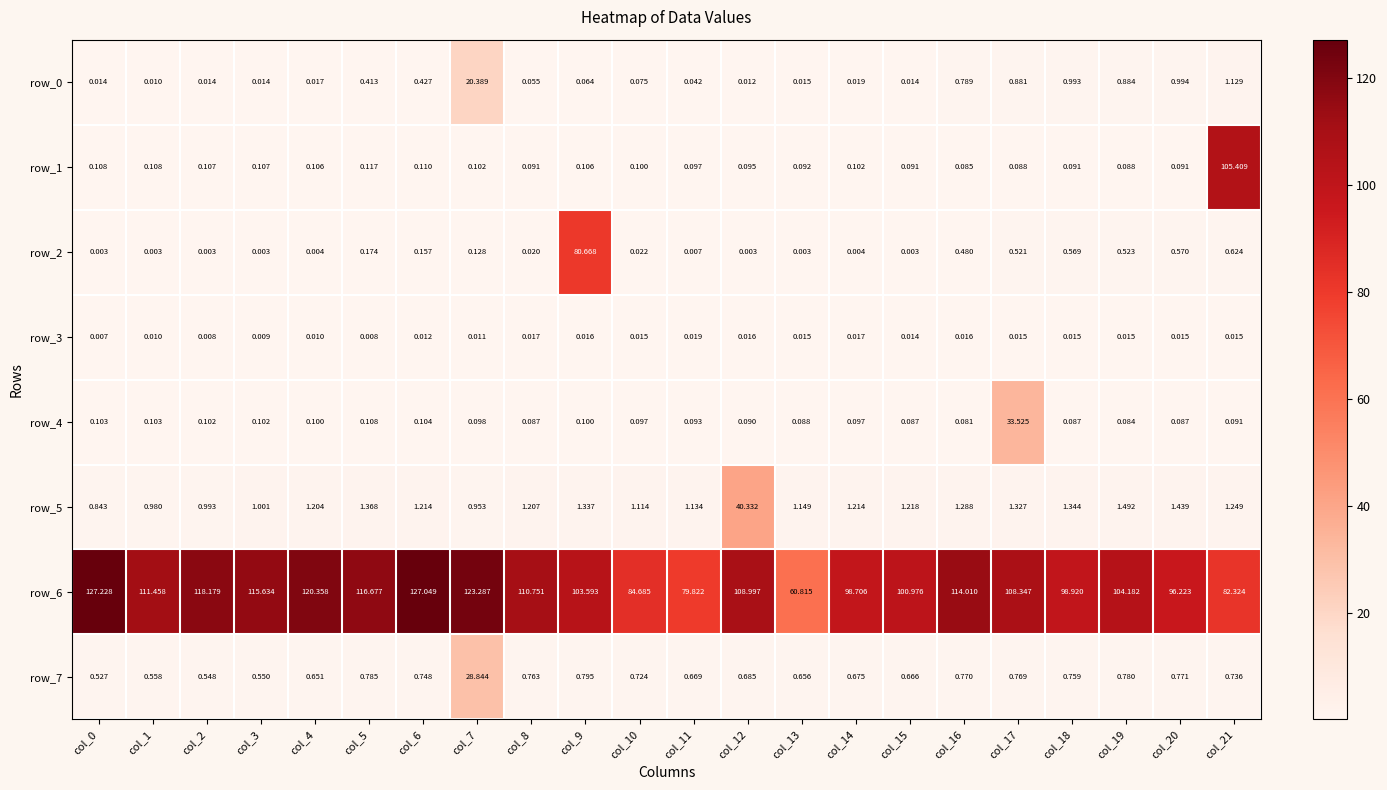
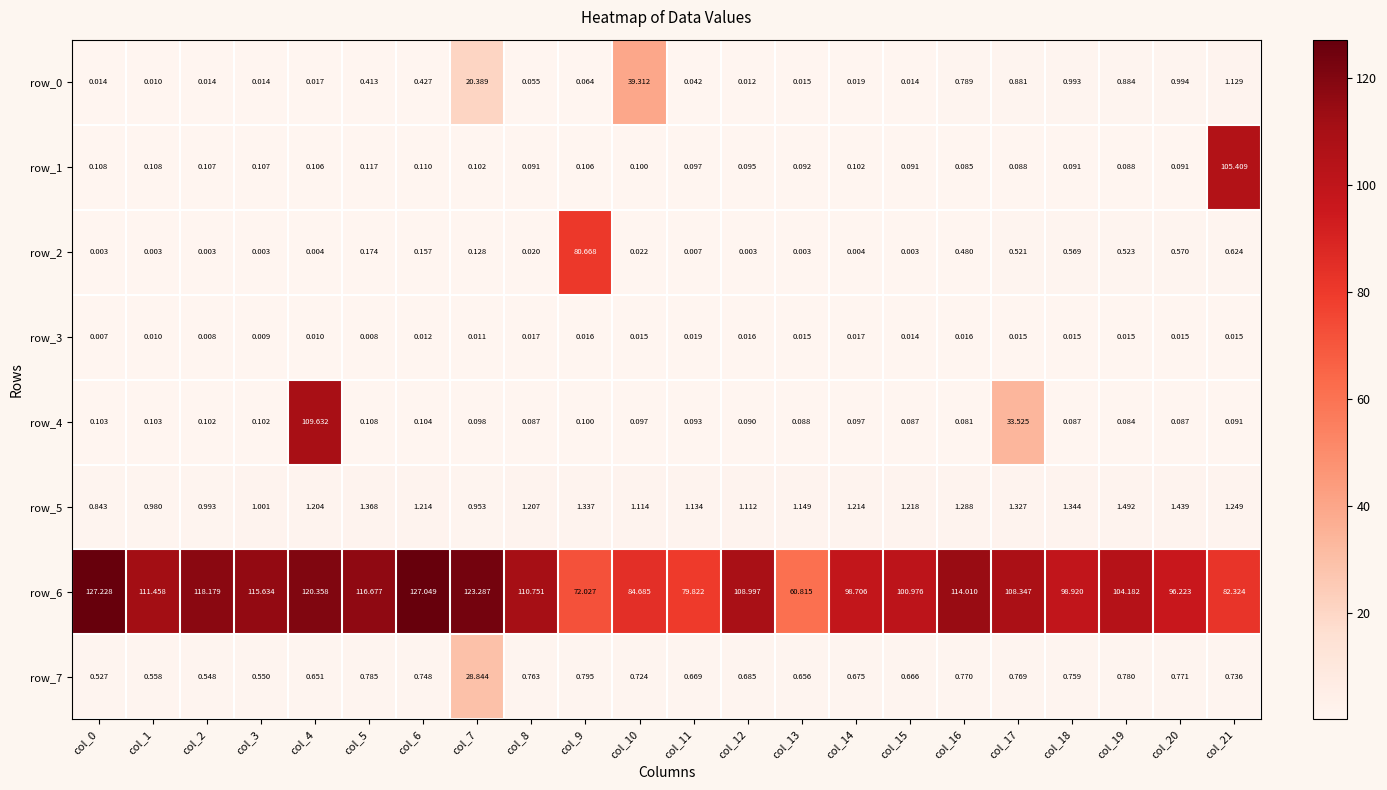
row_0, col_10: 0.075 -> 39.312
row_4, col_4: 0.100 -> 109.632
row_5, col_12: 40.332 -> 1.112
row_6, col_9: 103.593 -> 72.027
